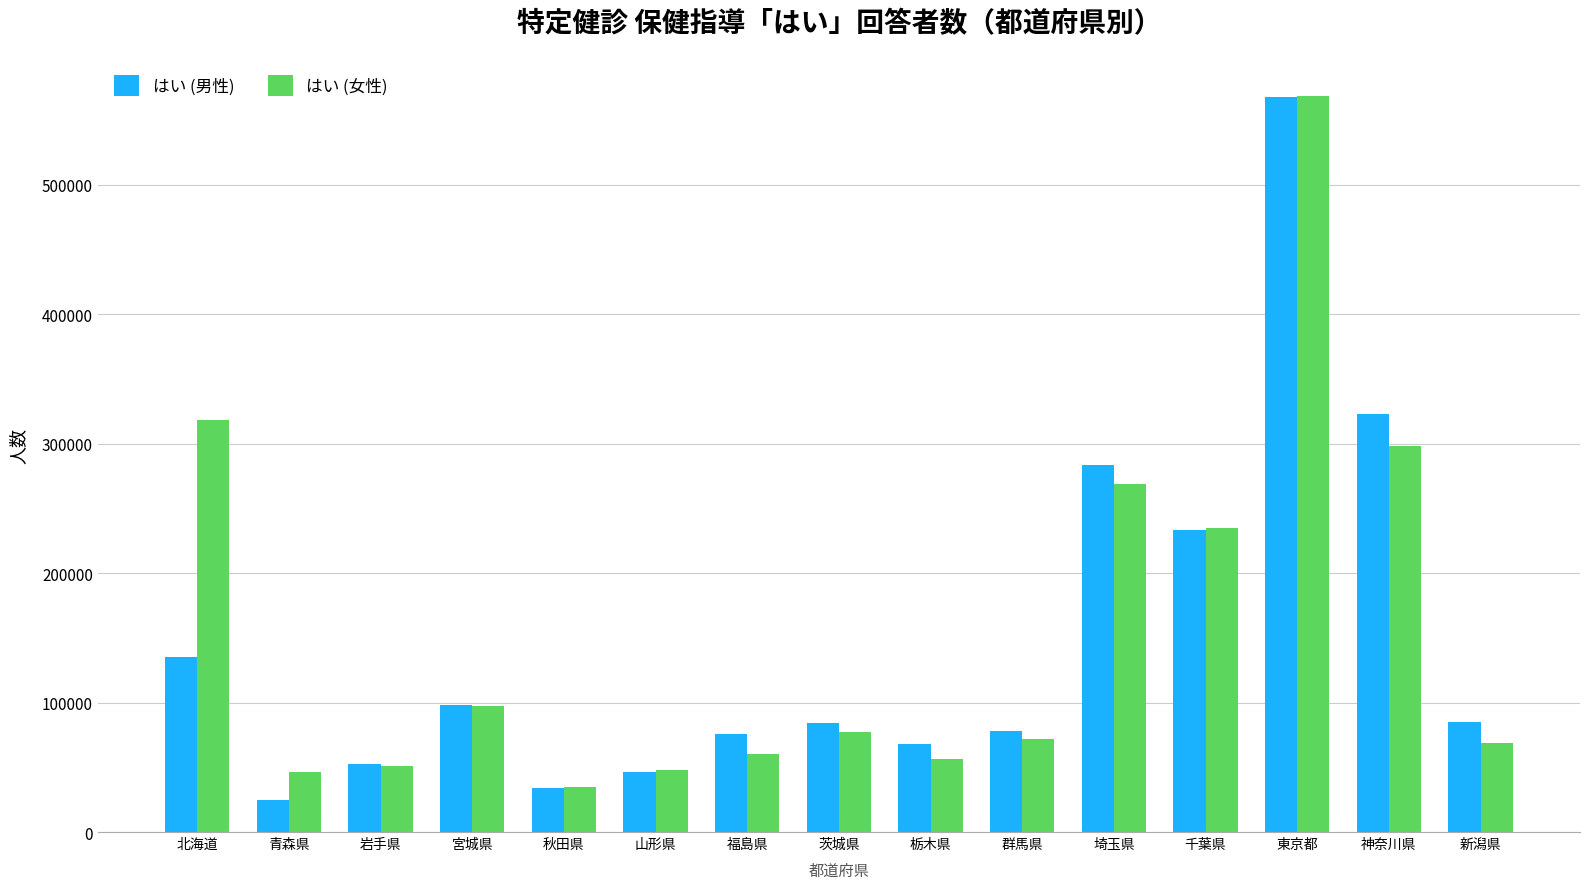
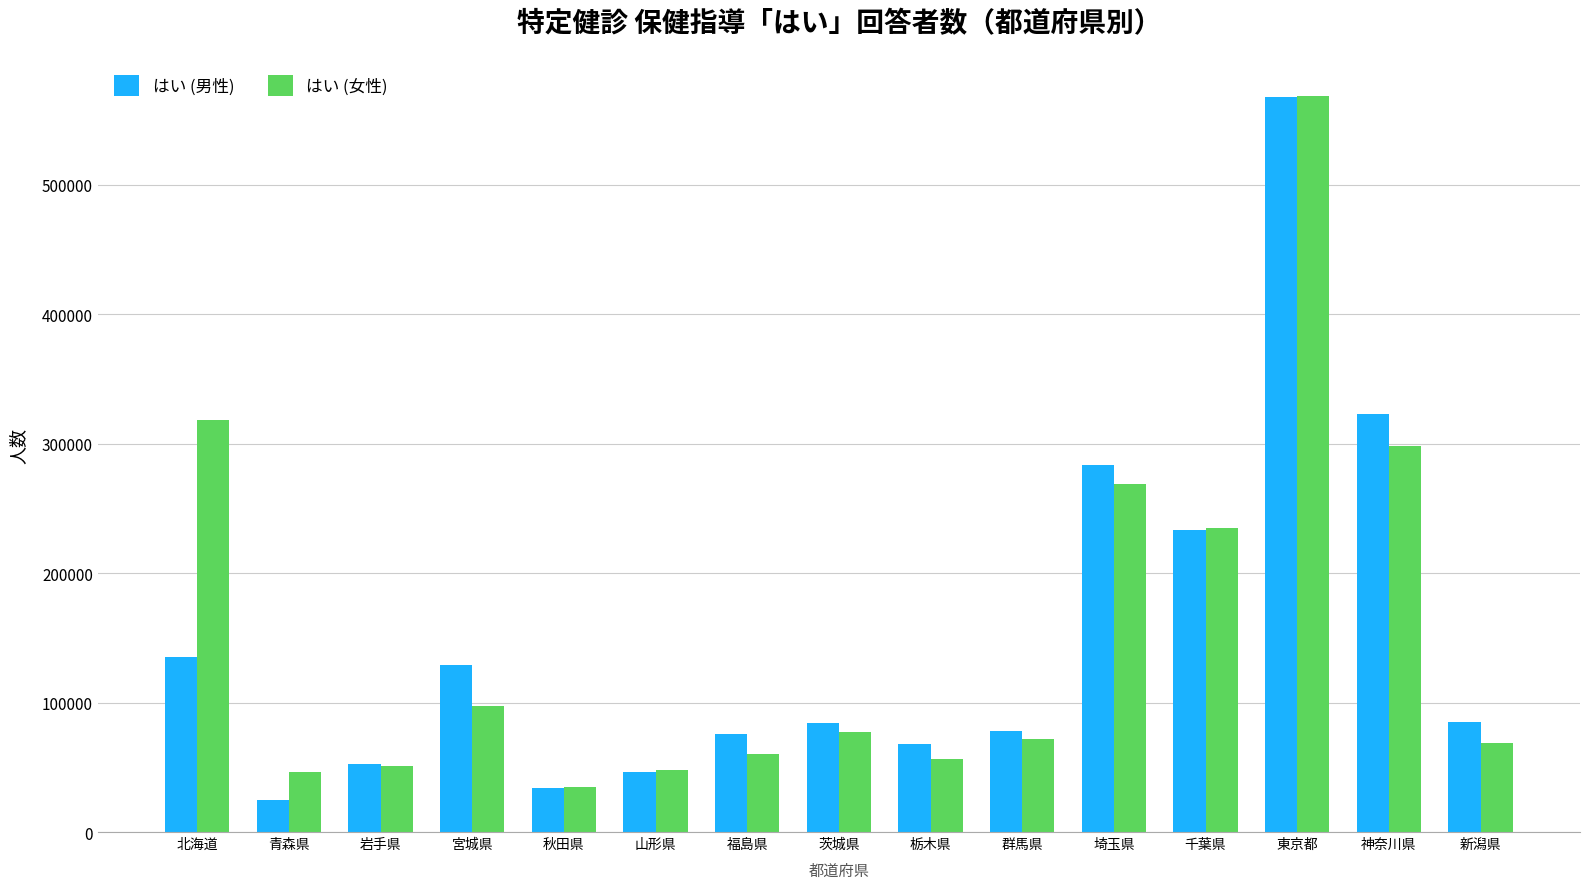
はい (男性), 宮城県: 98000 -> 129000
